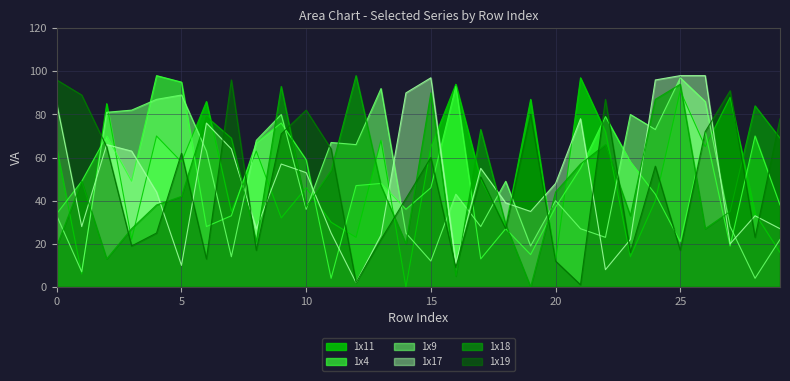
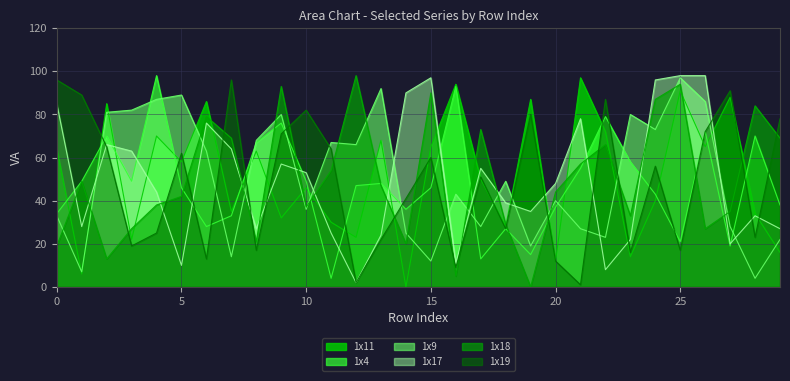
1x4, 5: 95 -> 46
1x4, 10: 59 -> 49
